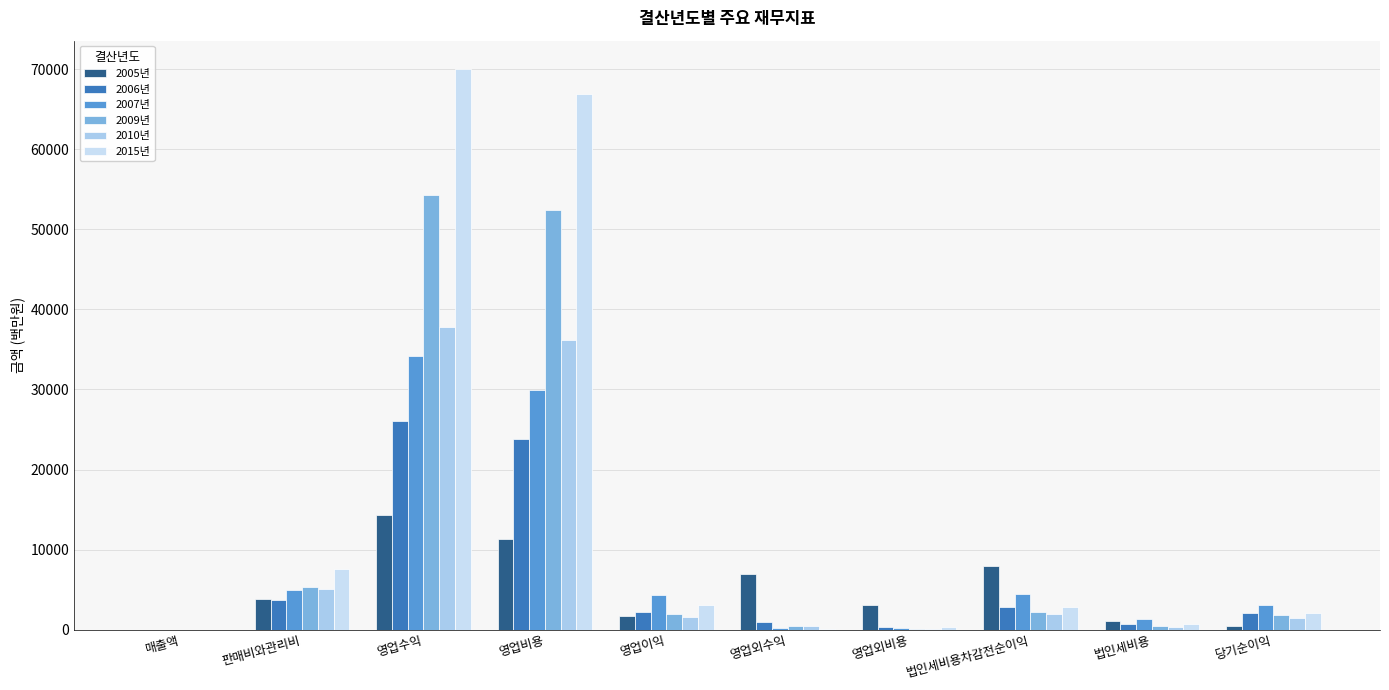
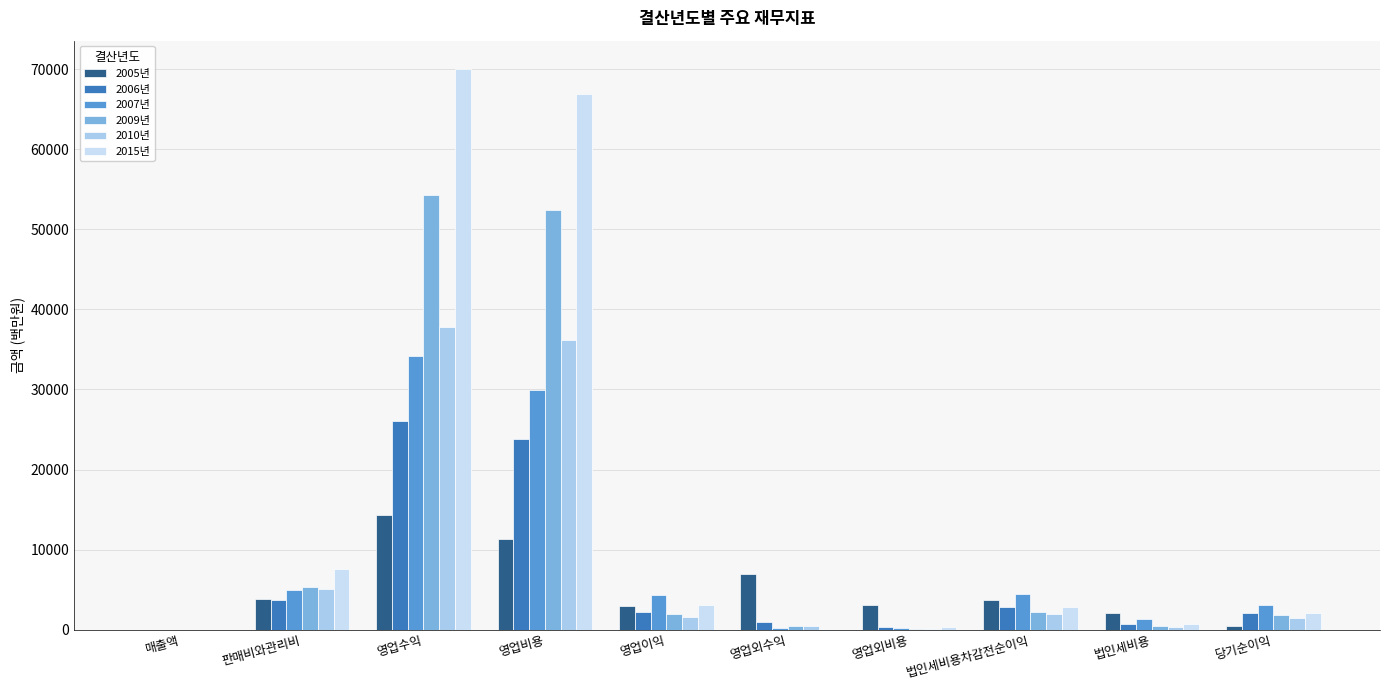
2005년, 영업이익: 2000 -> 3000
2005년, 법인세비용차감전순이익: 8000 -> 4000
2005년, 법인세비용: 1000 -> 2000
